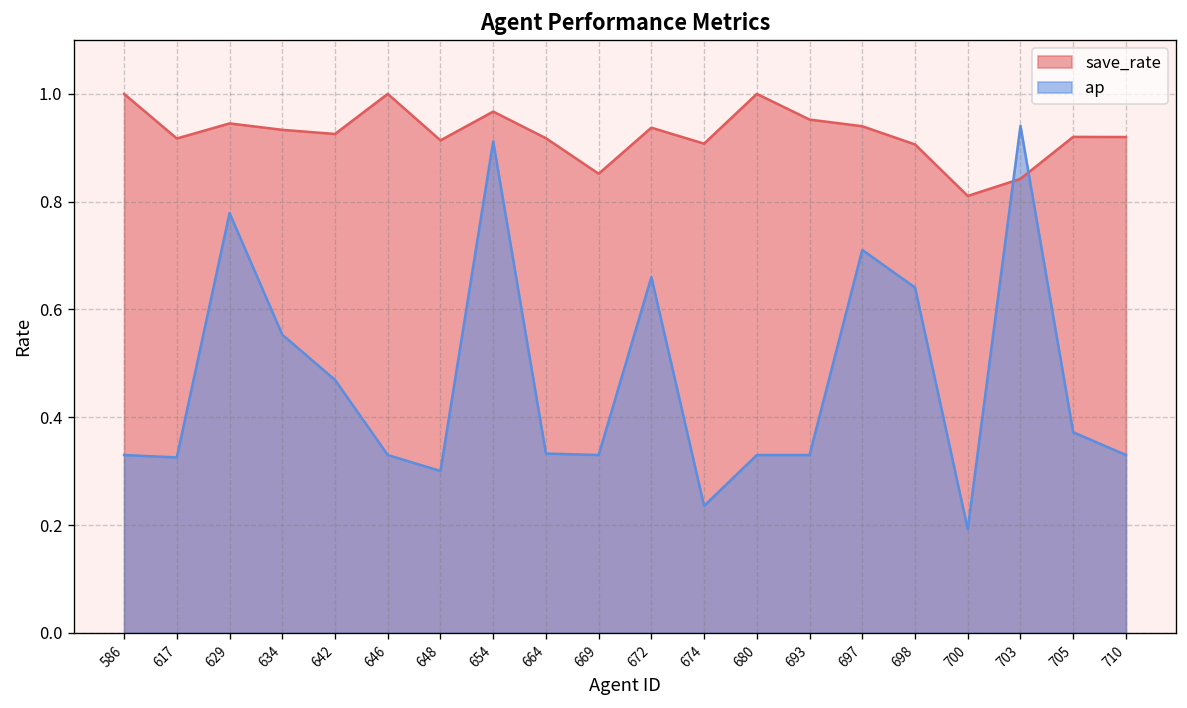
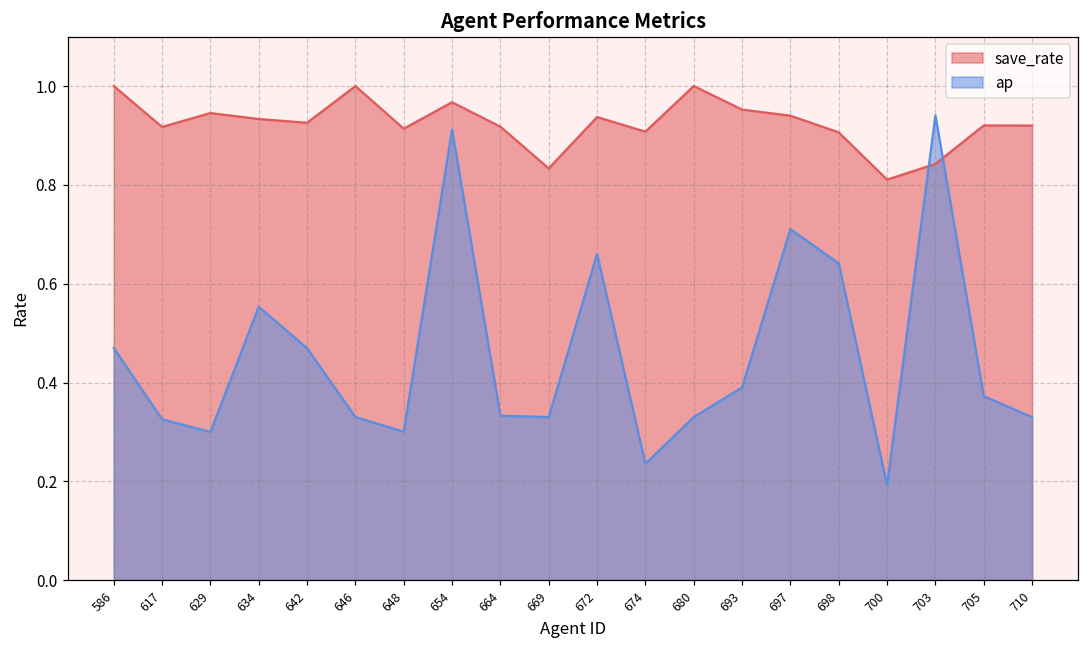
ap, 586: 0.33 -> 0.47
ap, 629: 0.78 -> 0.30
save_rate, 669: 0.85 -> 0.83
ap, 693: 0.33 -> 0.39
